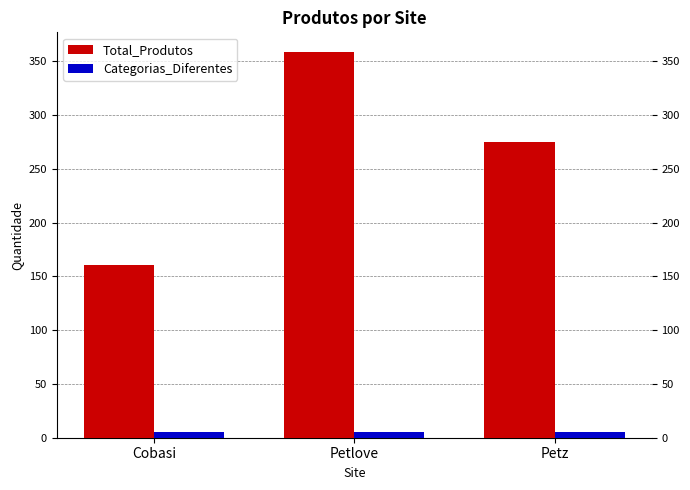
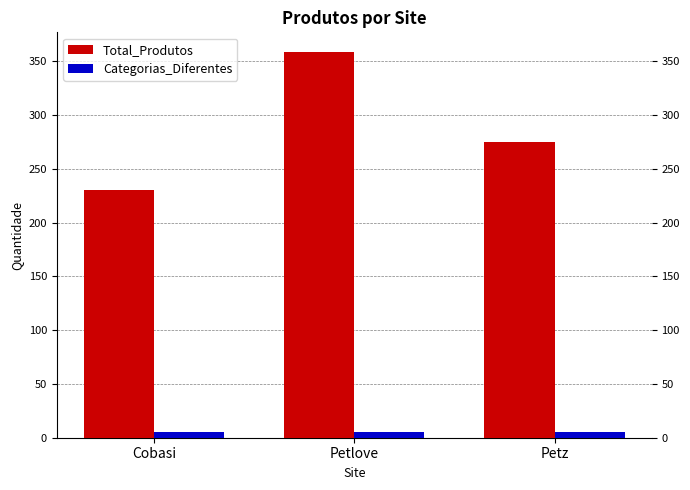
Total_Produtos, Cobasi: 161 -> 230
